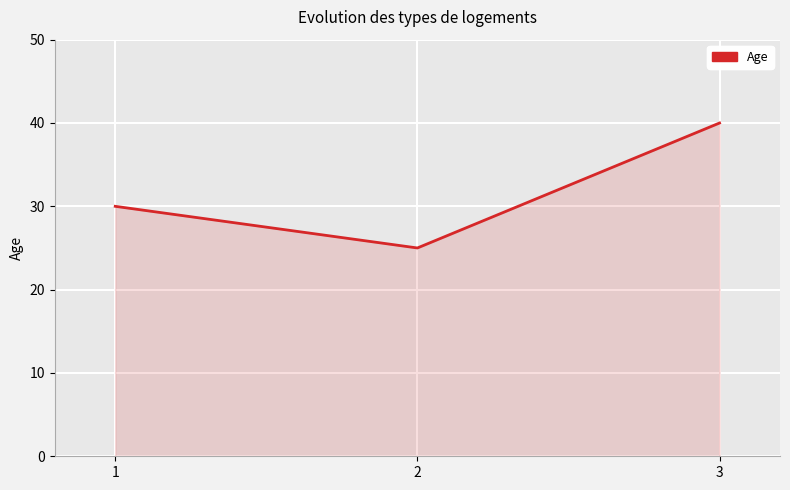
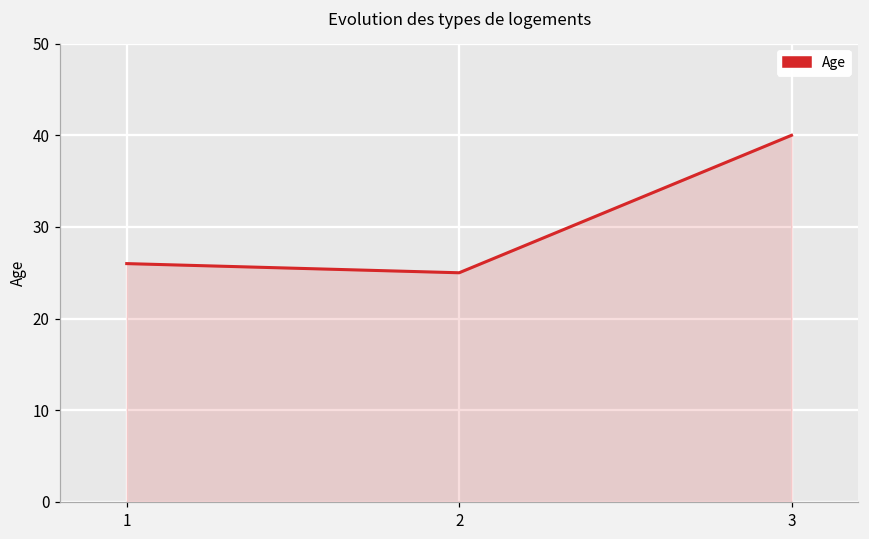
1: 30 -> 26
